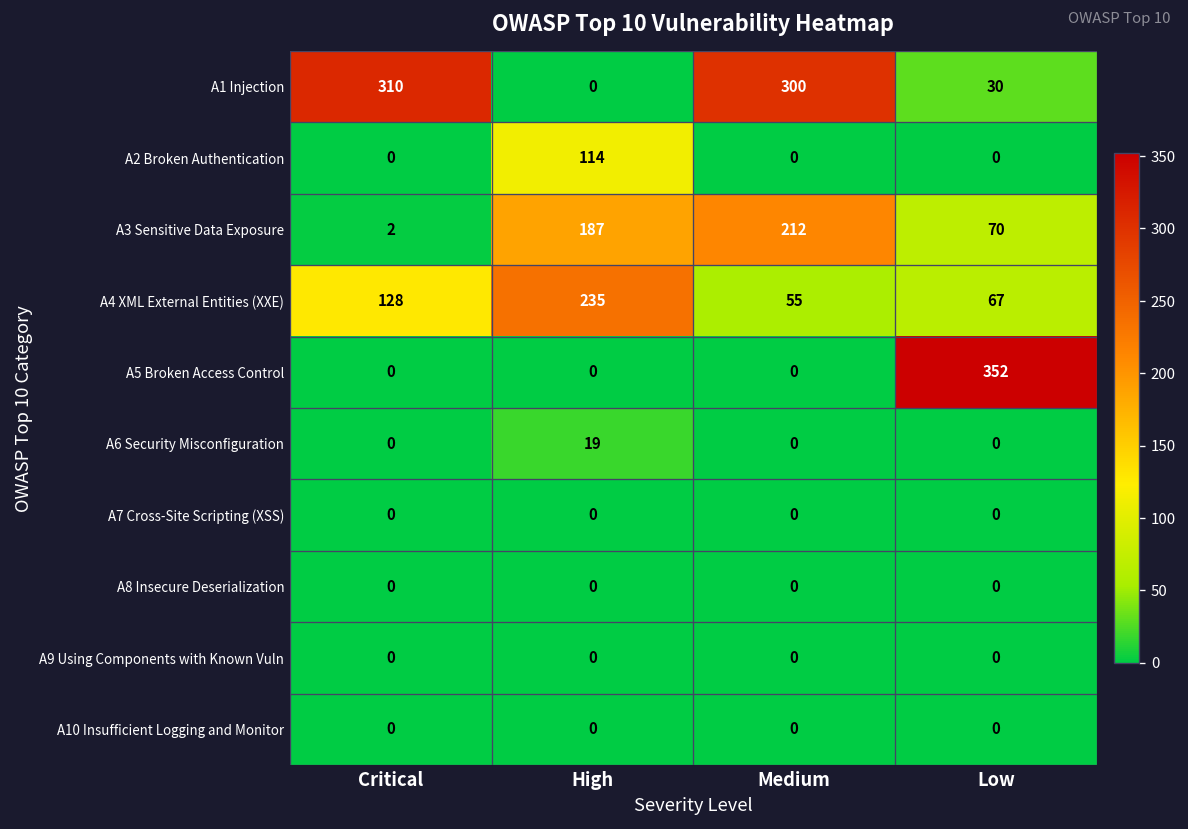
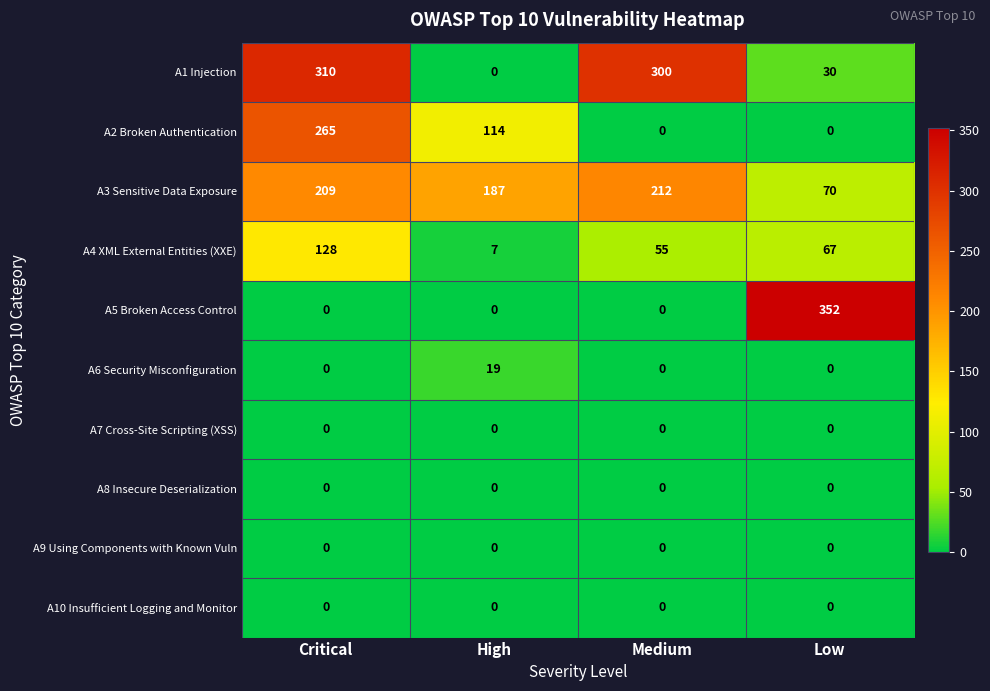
A2 Broken Authentication, Critical: 0 -> 265
A3 Sensitive Data Exposure, Critical: 2 -> 209
A4 XML External Entities (XXE), High: 235 -> 7
